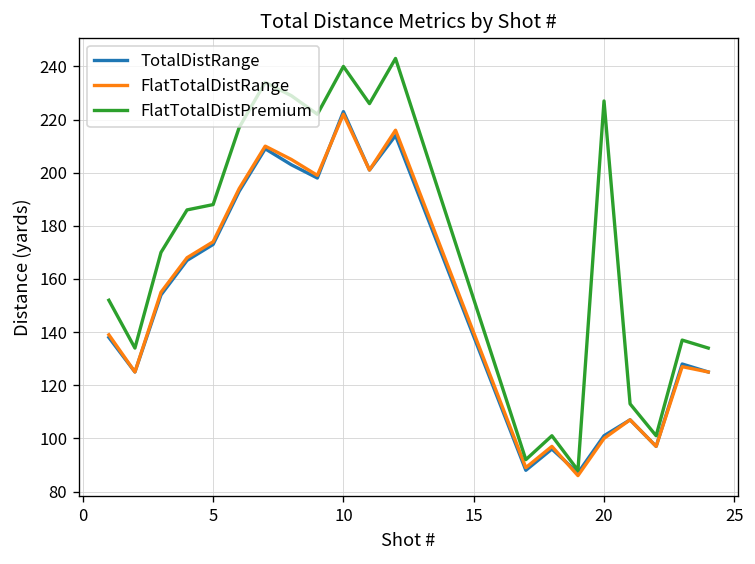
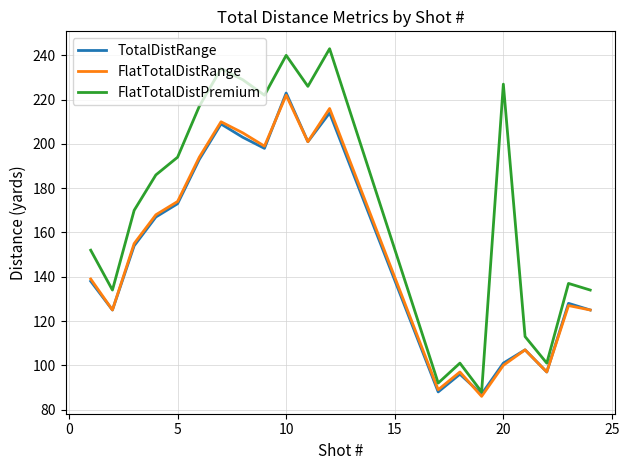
FlatTotalDistPremium, 5: 188 -> 194
